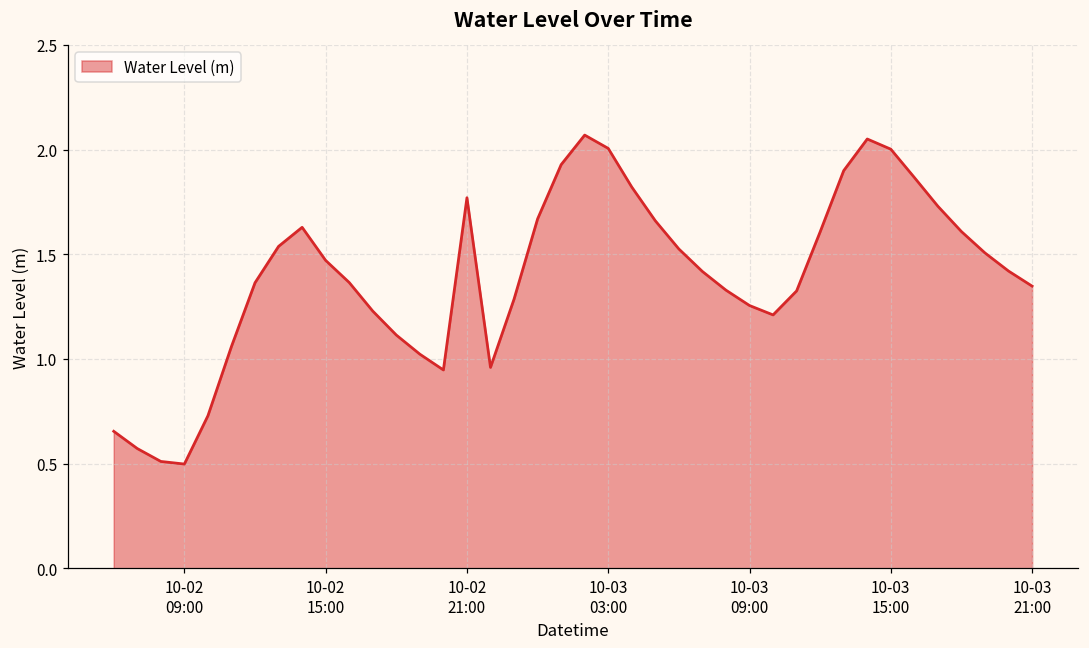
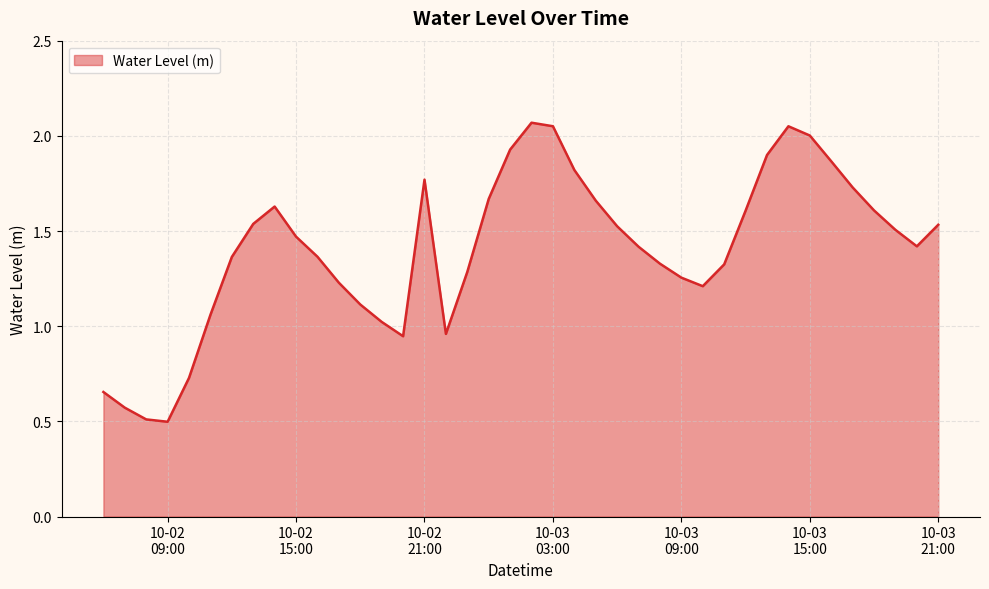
10-03 03:00: 2.01 -> 2.05
10-03 21:00: 1.35 -> 1.53
